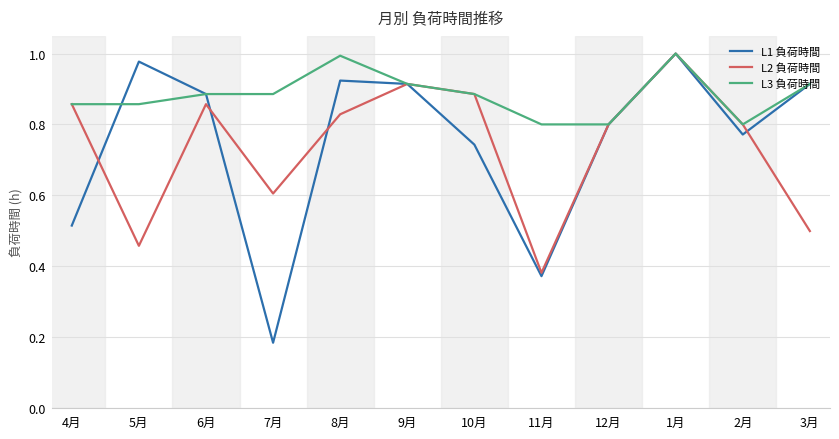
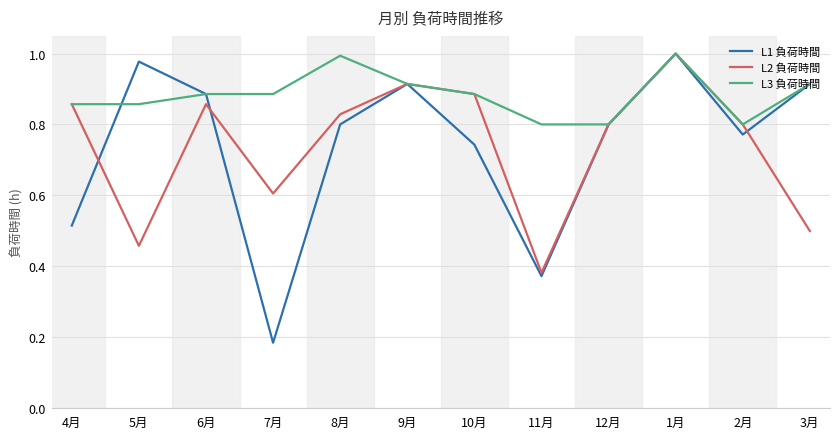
L1 負荷時間, 8月: 0.92 -> 0.80
